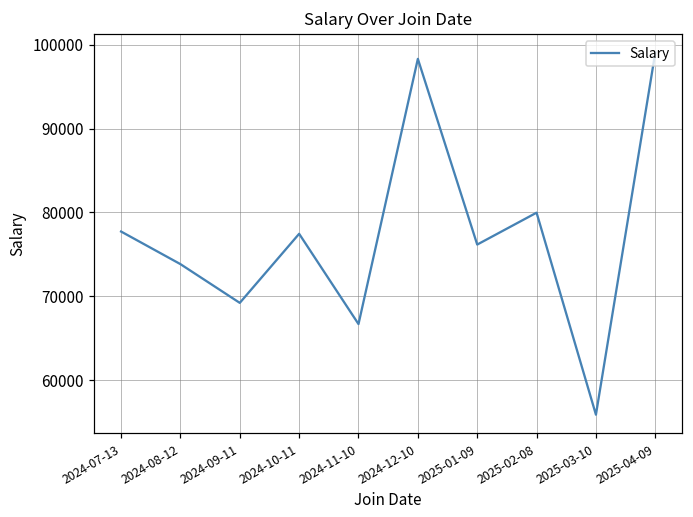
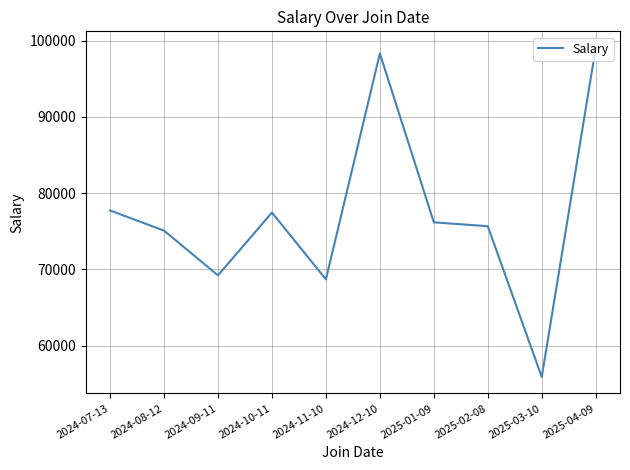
2024-08-12: 74000 -> 75000
2024-11-10: 67000 -> 69000
2025-02-08: 80000 -> 76000
